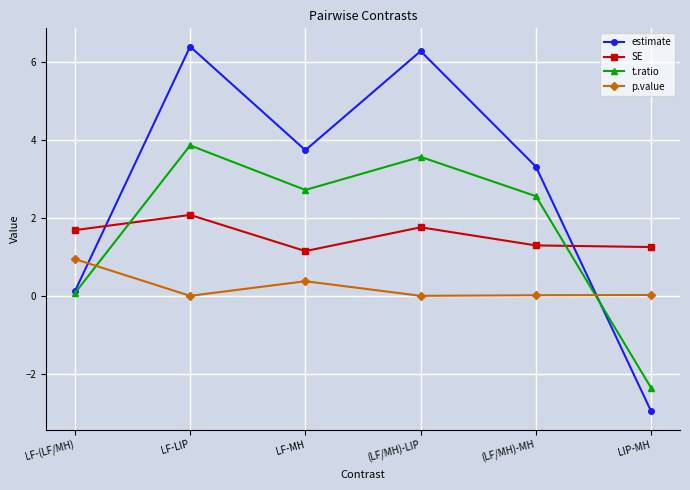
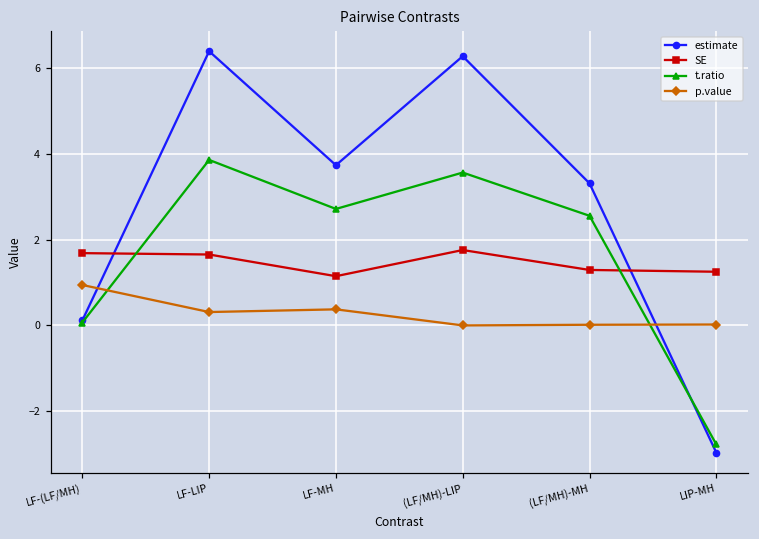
SE, LF-LIP: 2.1 -> 1.7
p.value, LF-LIP: 0.0 -> 0.3
t.ratio, LIP-MH: -2.4 -> -2.8
